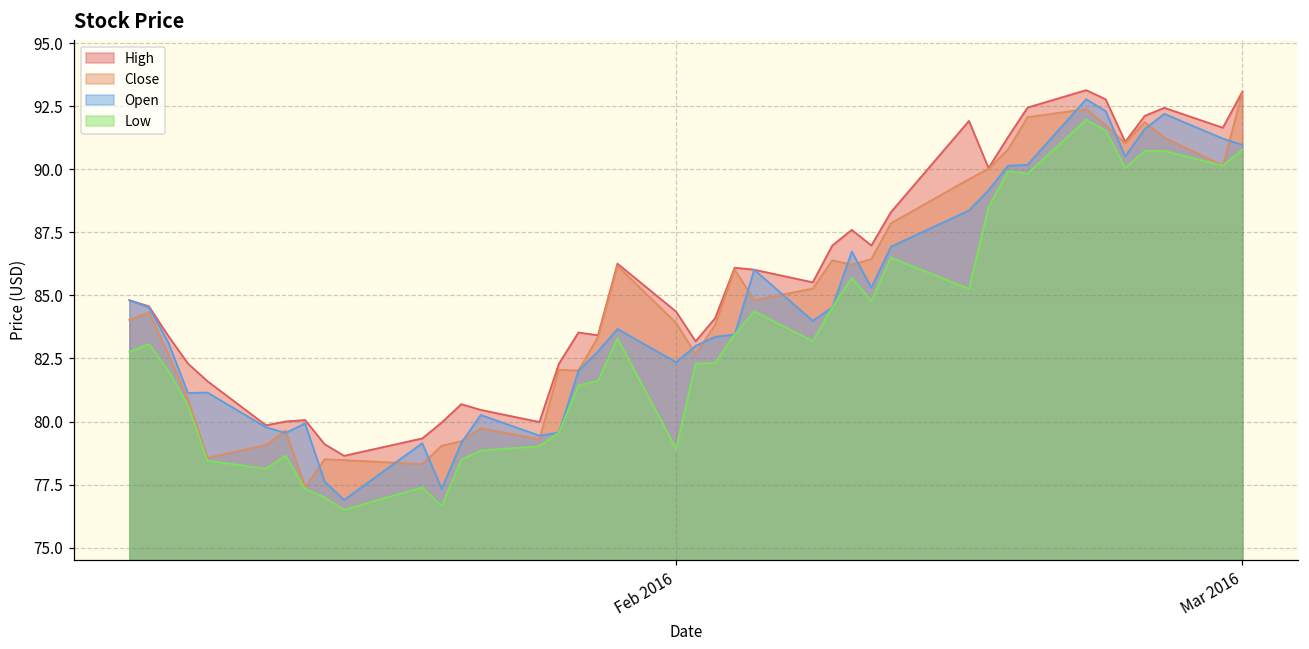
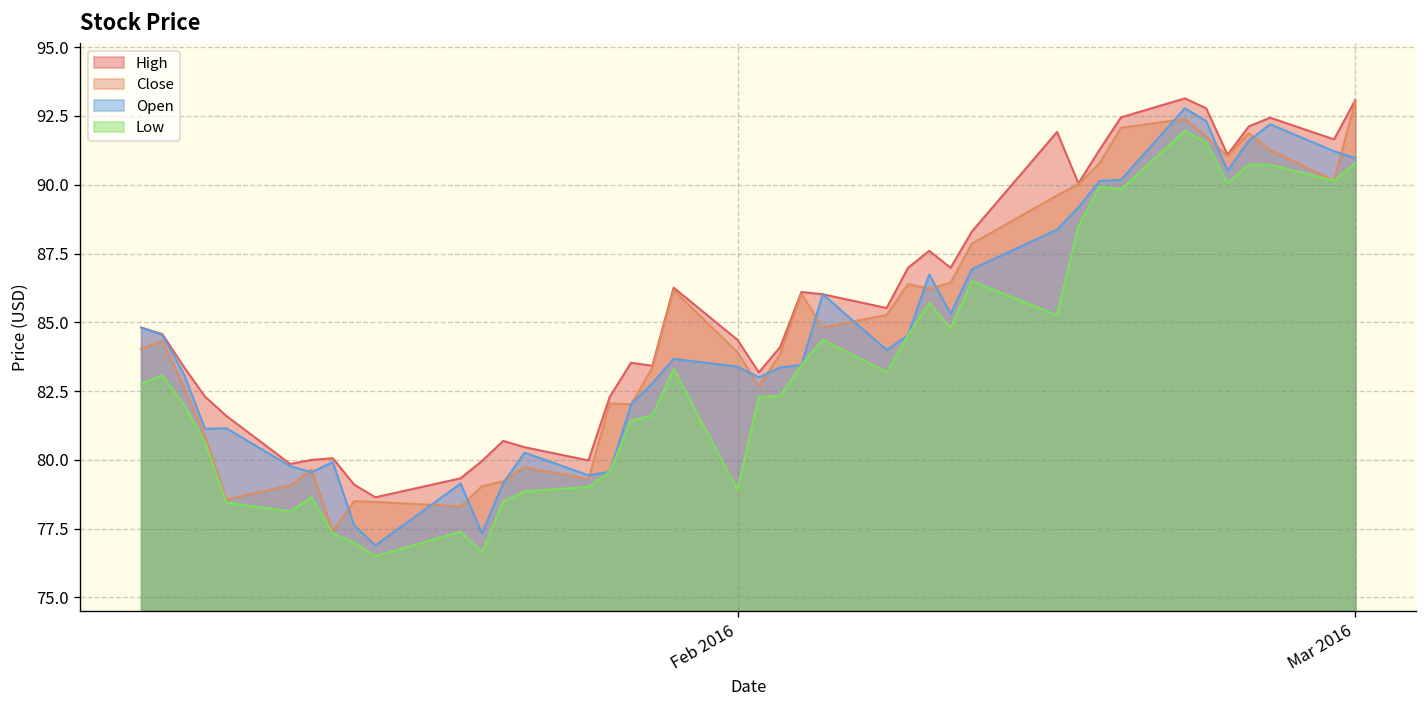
Open, Feb 2016: 82.4 -> 83.4
